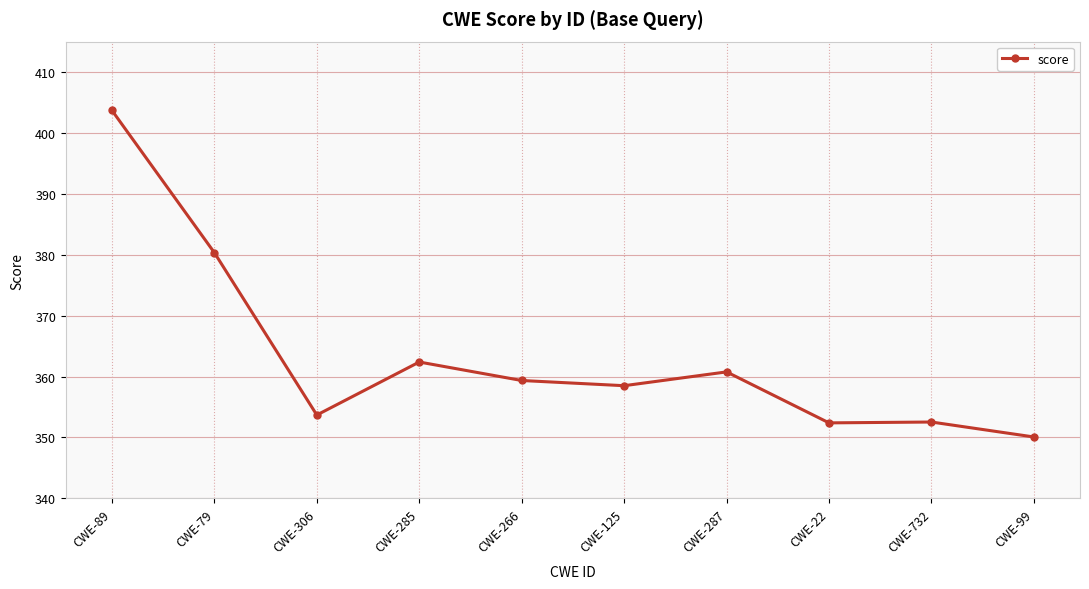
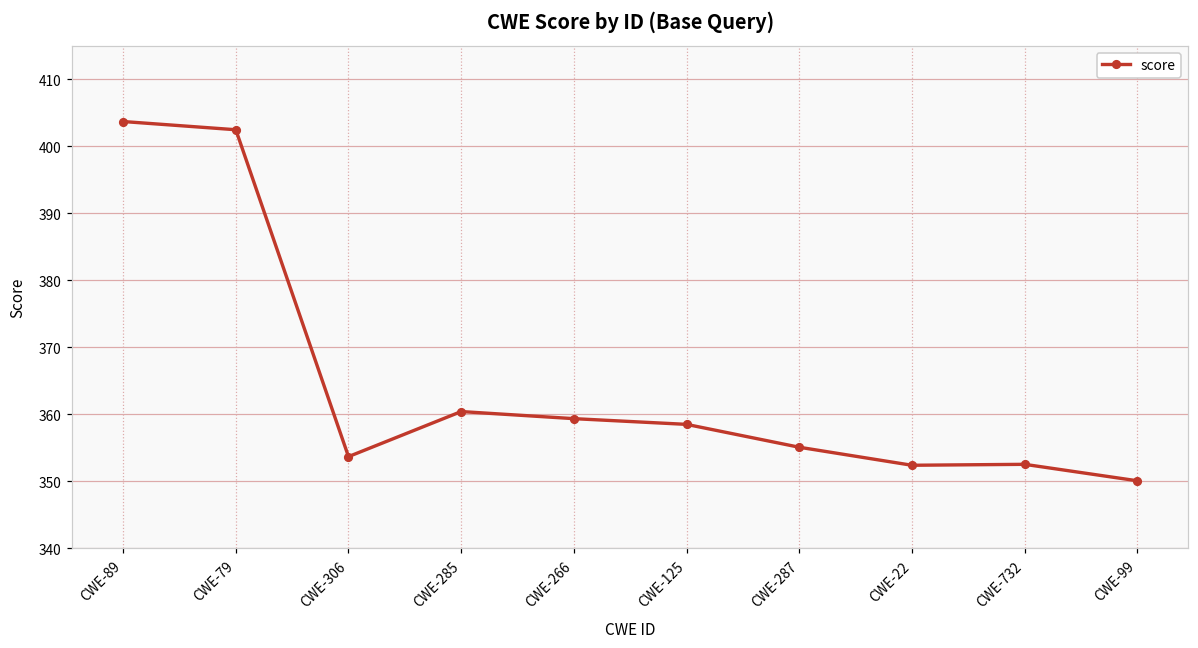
CWE-79: 380 -> 402
CWE-285: 362 -> 360
CWE-287: 361 -> 355
